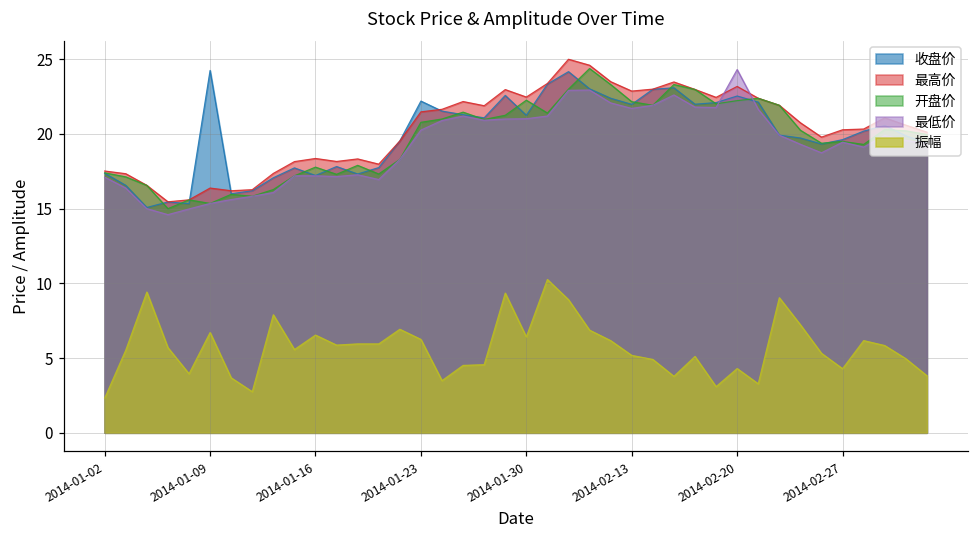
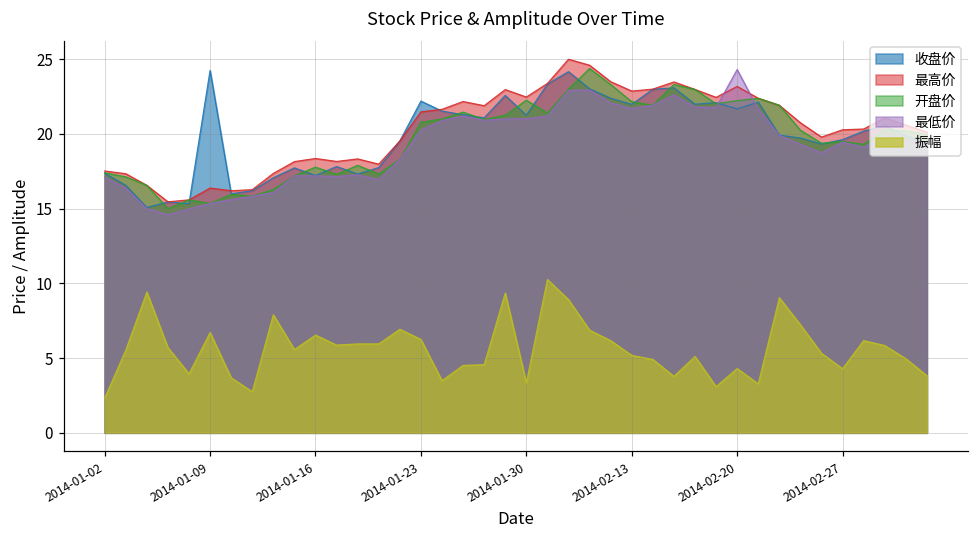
振幅, 2014-01-30: 6.4 -> 3.4
收盘价, 2014-02-20: 22.5 -> 21.7
